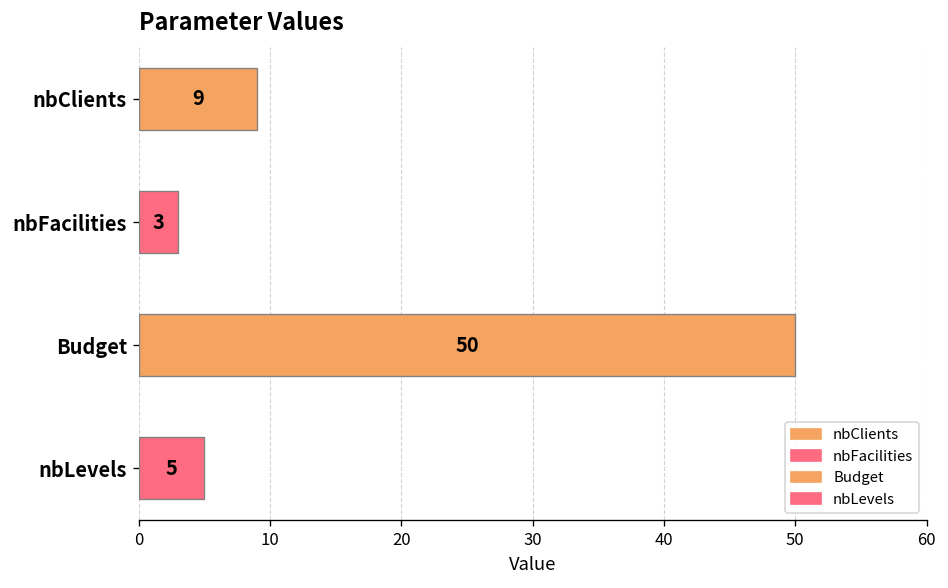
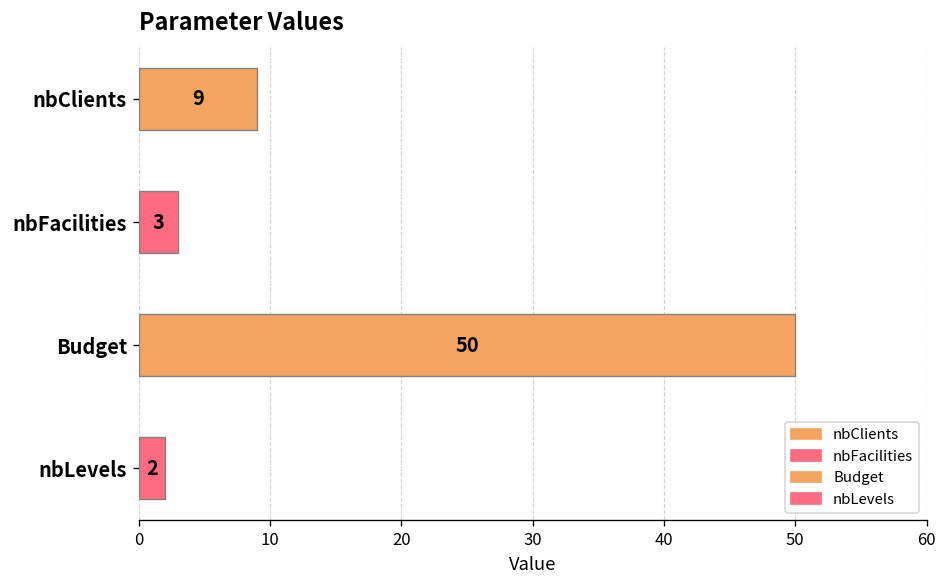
nbLevels: 5 -> 2
